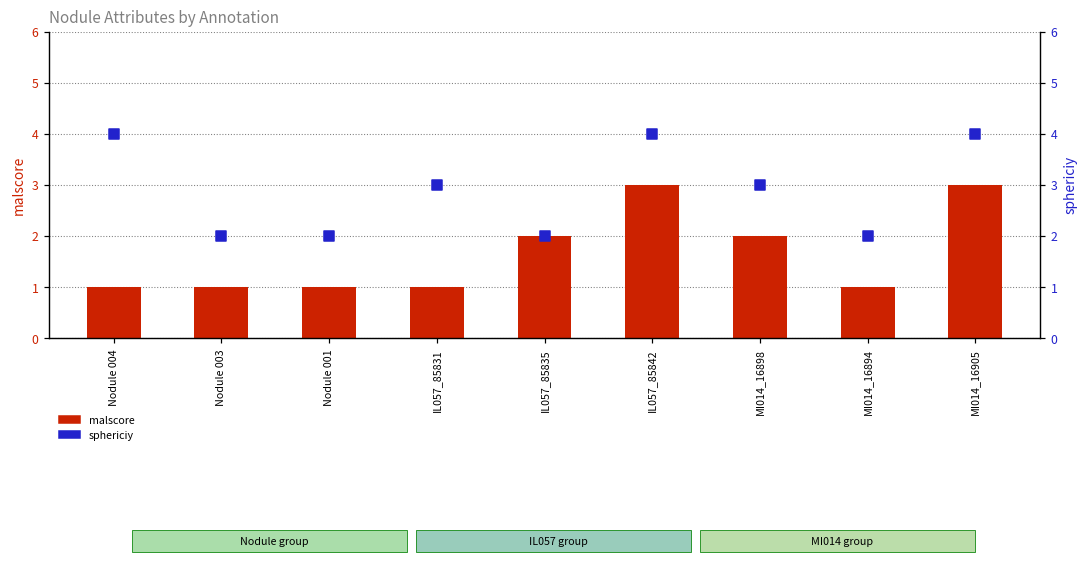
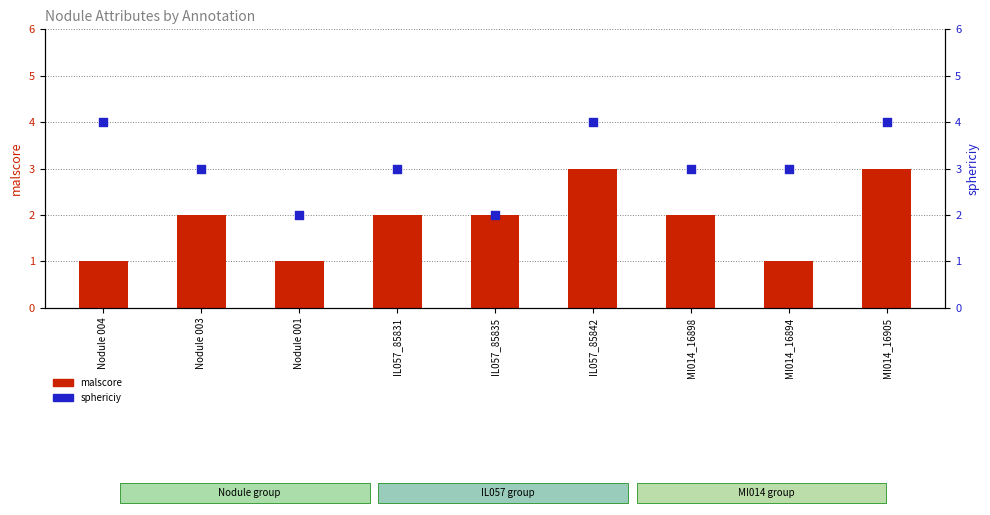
malscore, Nodule 003: 1 -> 2
malscore, IL057_85831: 1 -> 2
sphericiy, Nodule 003: 2 -> 3
sphericiy, MI014_16894: 2 -> 3
